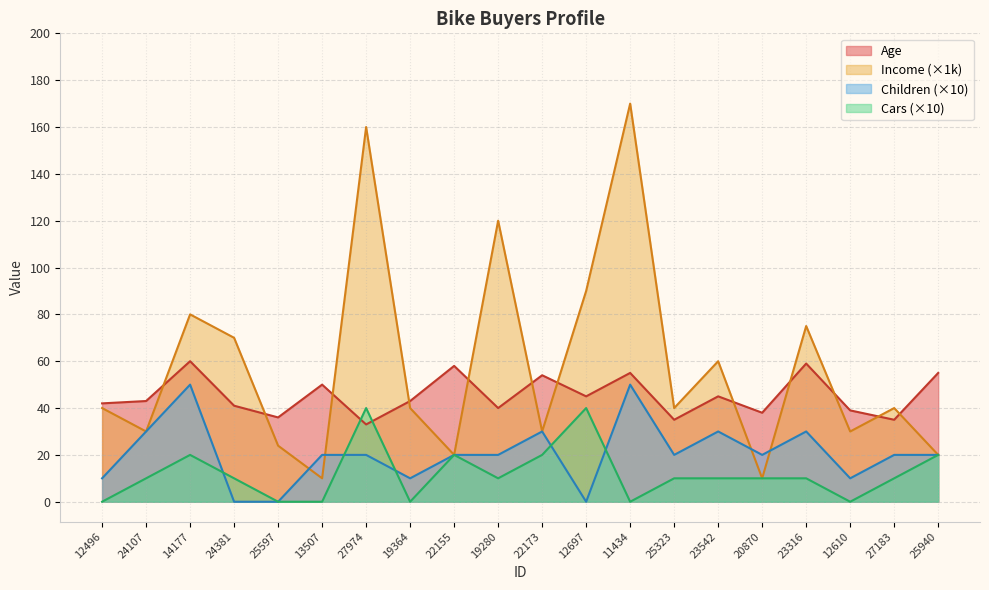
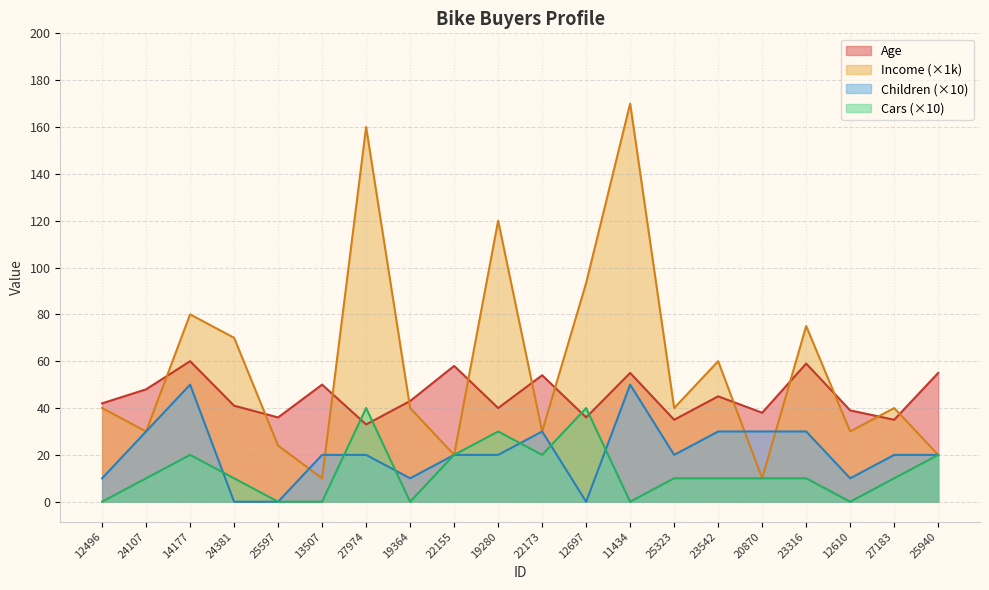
Age, 24107: 43 -> 48
Cars (×10), 19280: 10 -> 30
Age, 12697: 45 -> 36
Income (×1k), 12697: 90 -> 93
Children (×10), 20870: 20 -> 30
